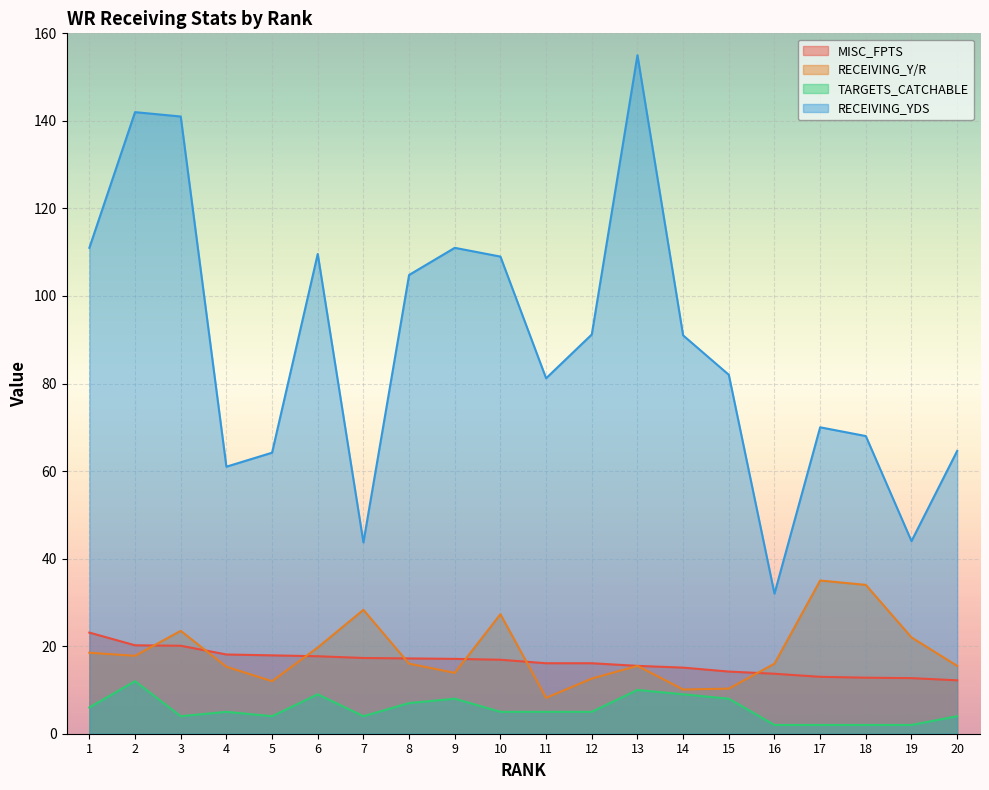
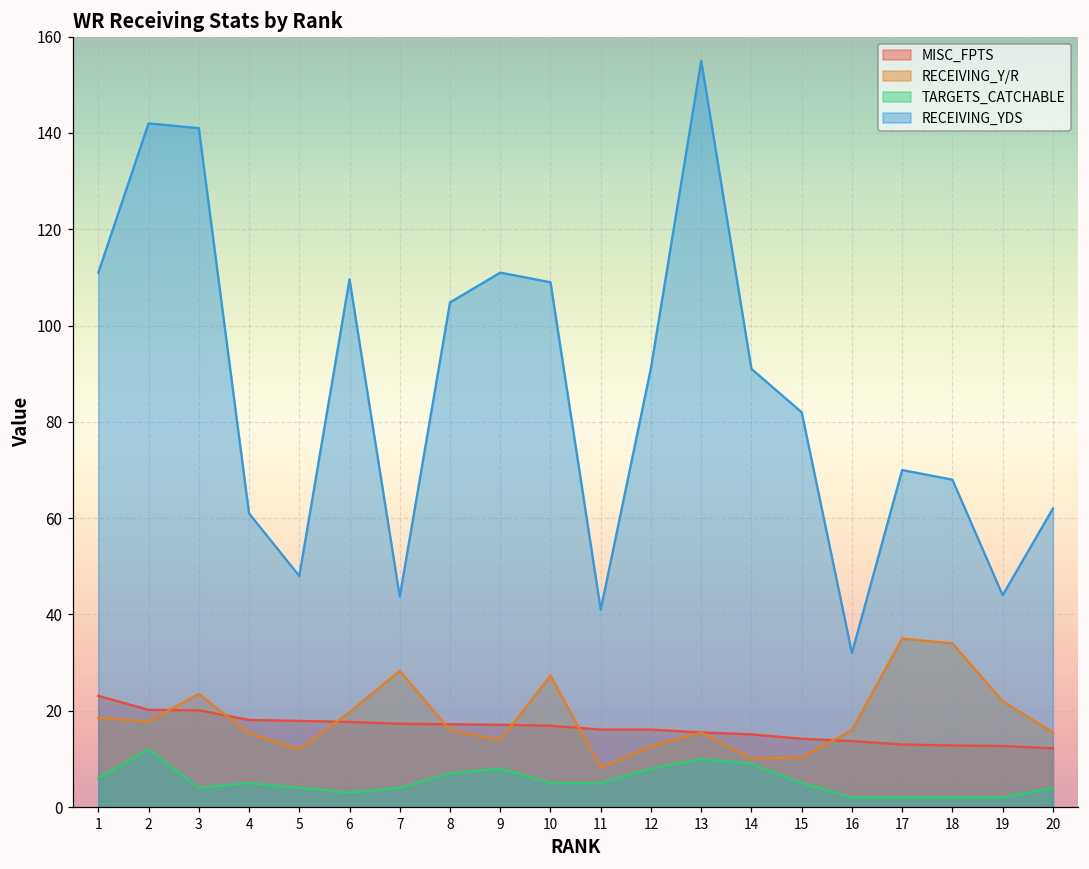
RECEIVING_YDS, 5: 64 -> 48
TARGETS_CATCHABLE, 6: 9 -> 3
RECEIVING_YDS, 11: 81 -> 41
TARGETS_CATCHABLE, 12: 5 -> 8
TARGETS_CATCHABLE, 15: 8 -> 5
RECEIVING_YDS, 20: 65 -> 62
